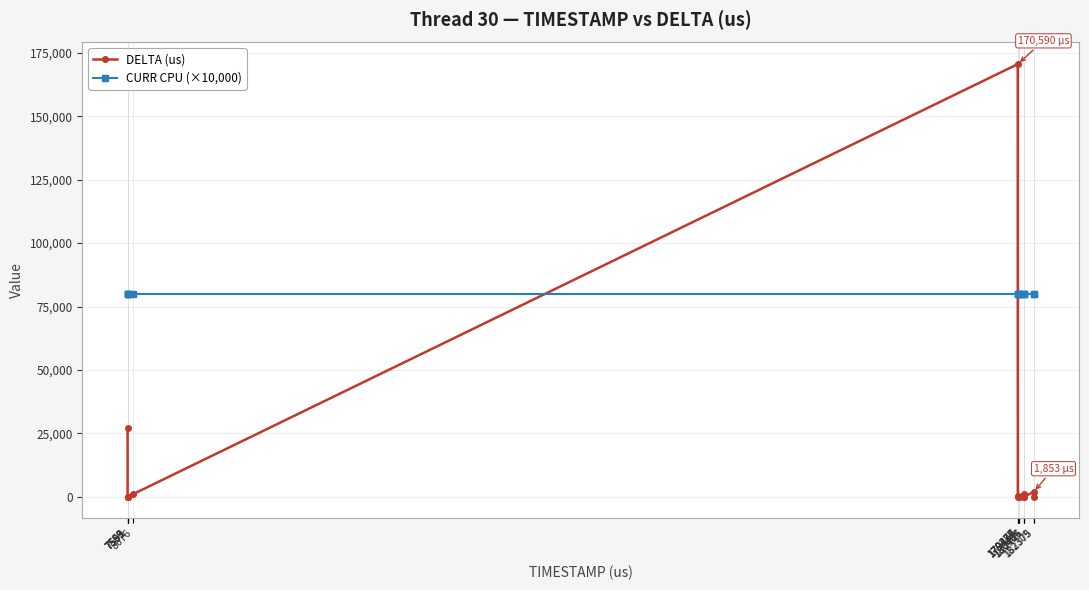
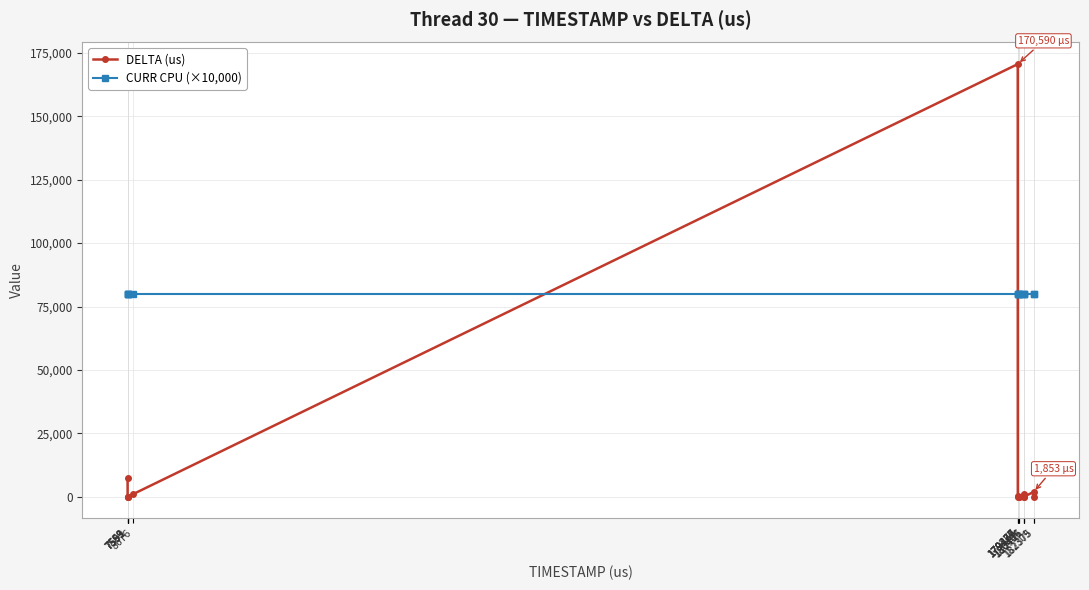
DELTA (us), 7559: 27,000 -> 8,000
